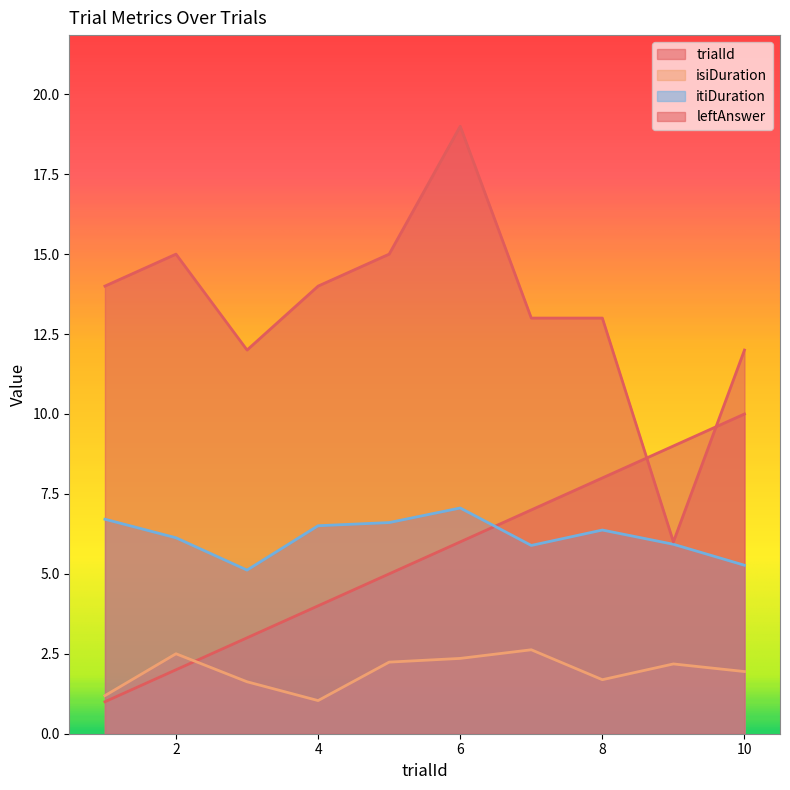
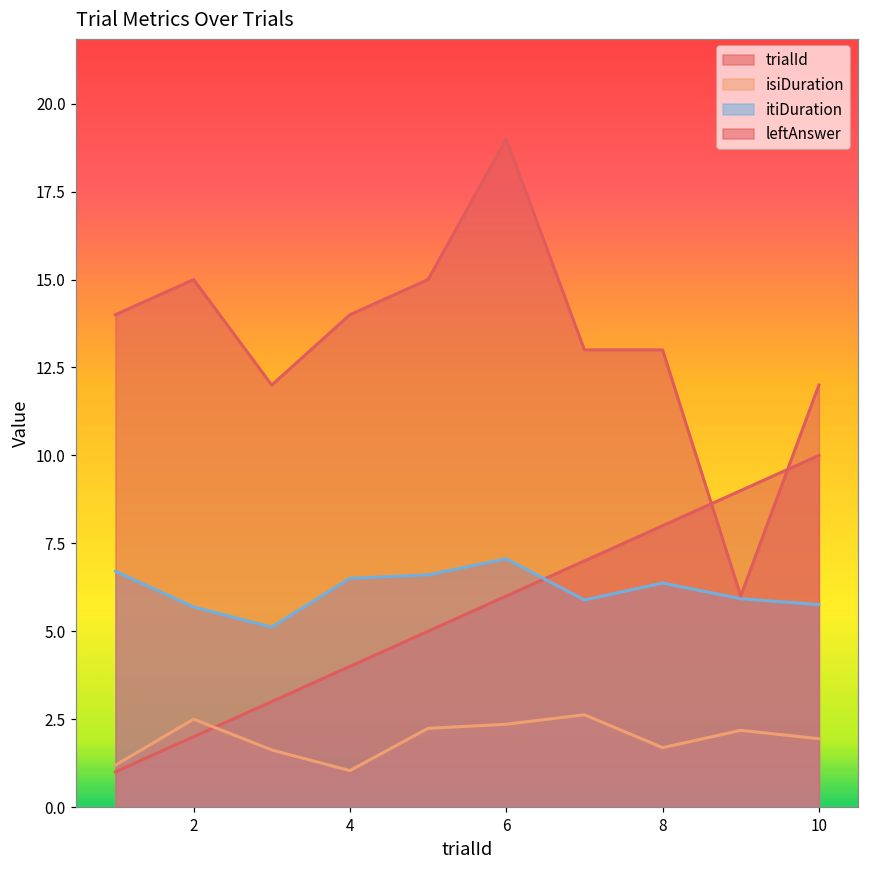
itiDuration, 2: 6.1 -> 5.7
itiDuration, 10: 5.3 -> 5.8
